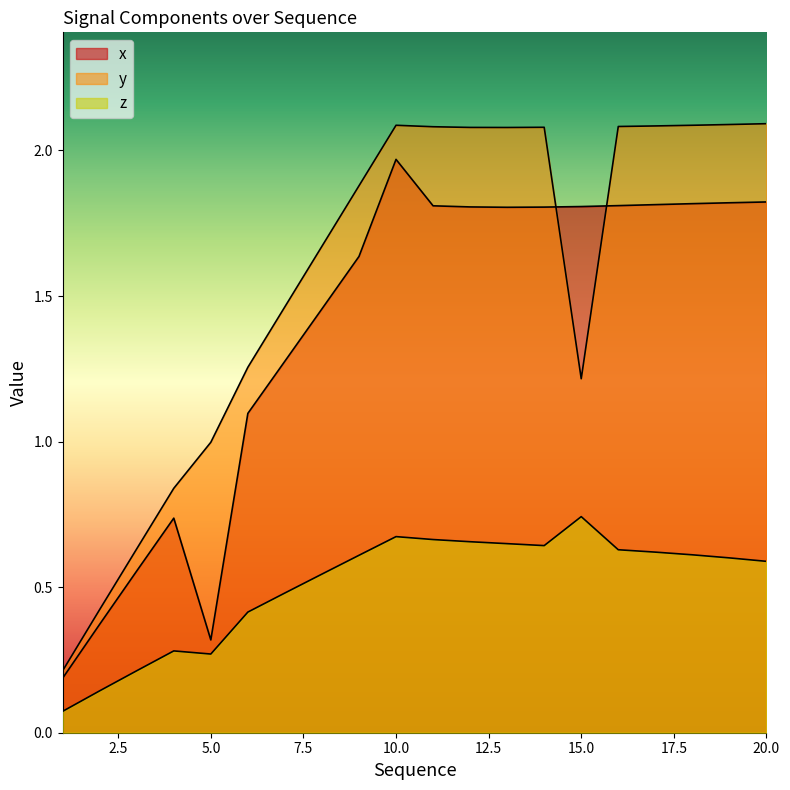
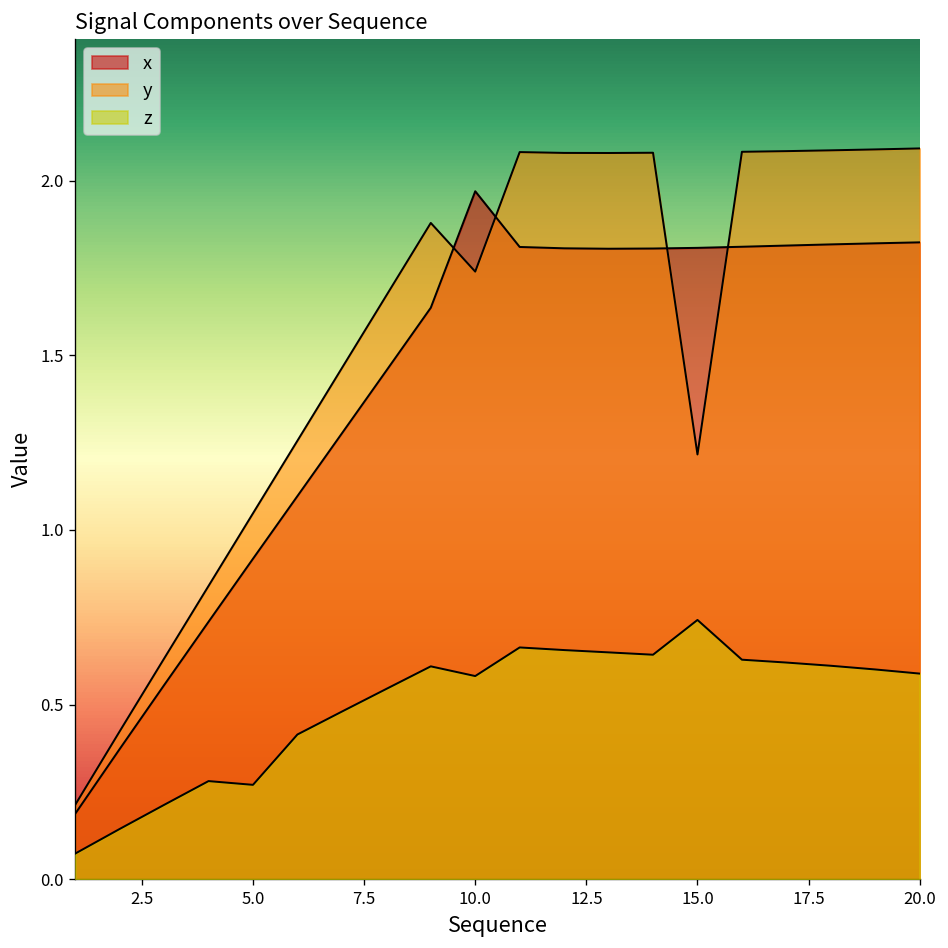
x, 5.0: 0.32 -> 0.92
y, 5.0: 1.00 -> 1.05
y, 10.0: 2.09 -> 1.74
z, 10.0: 0.67 -> 0.58
